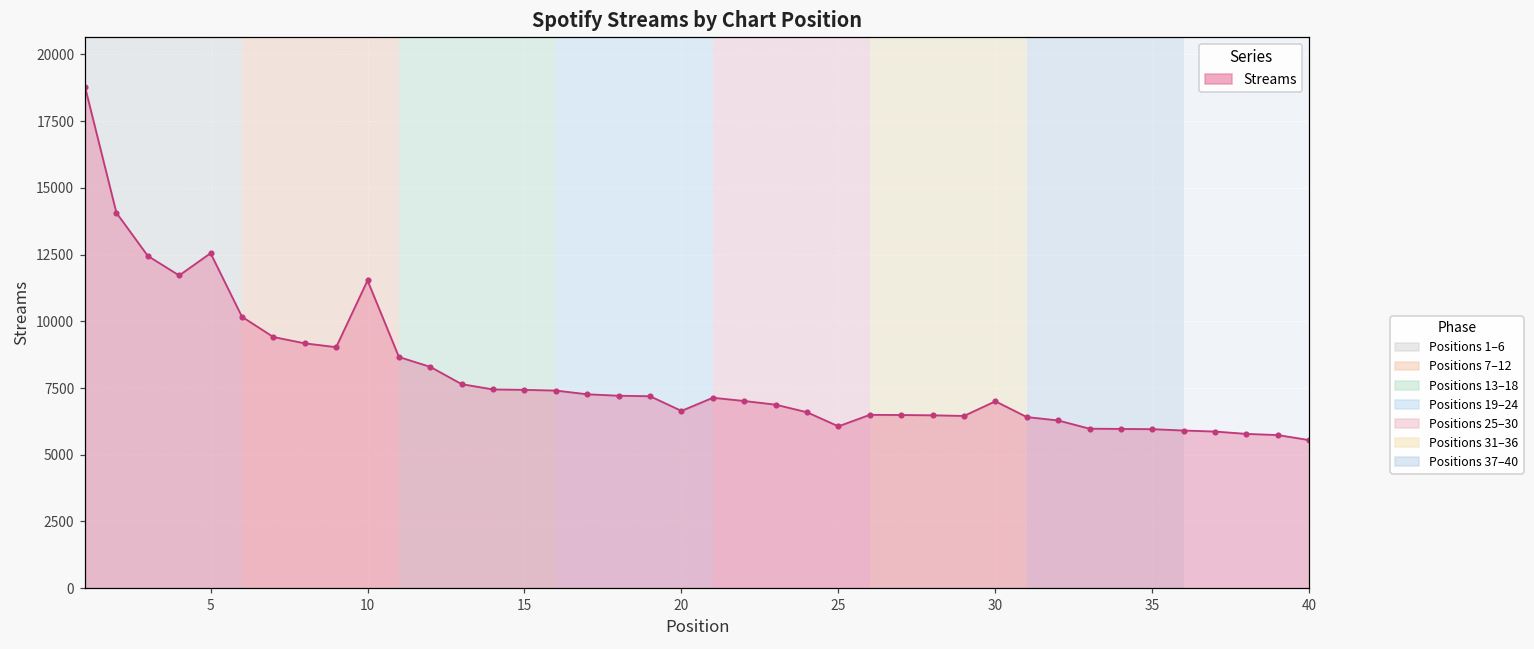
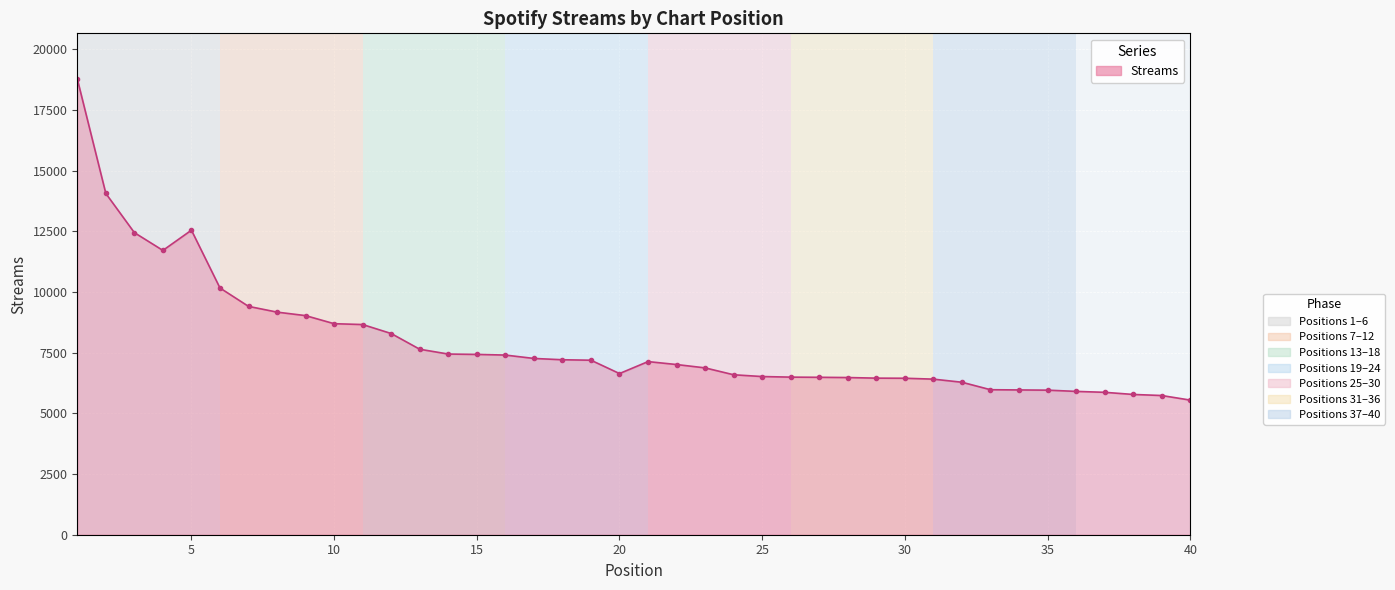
10: 11500 -> 8700
25: 6100 -> 6500
30: 7000 -> 6400
